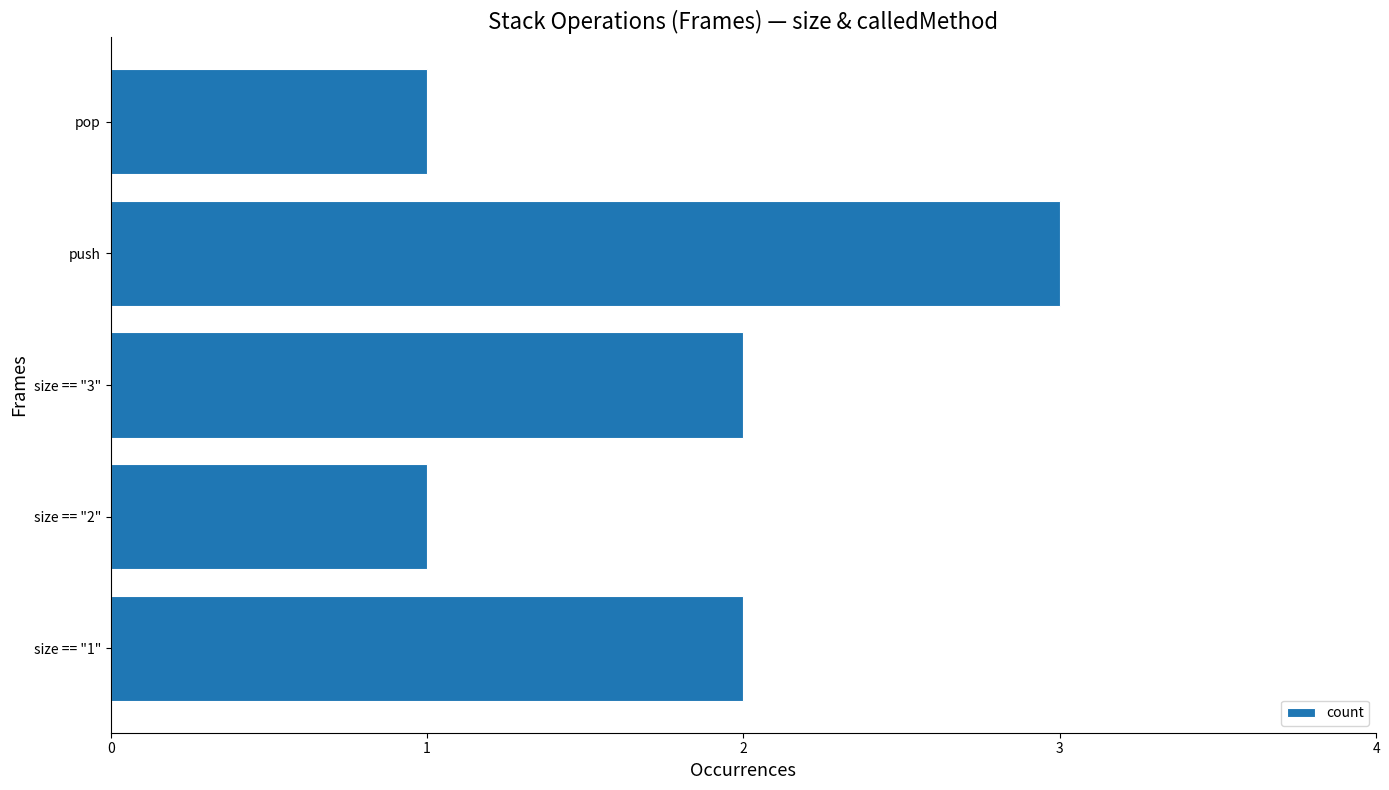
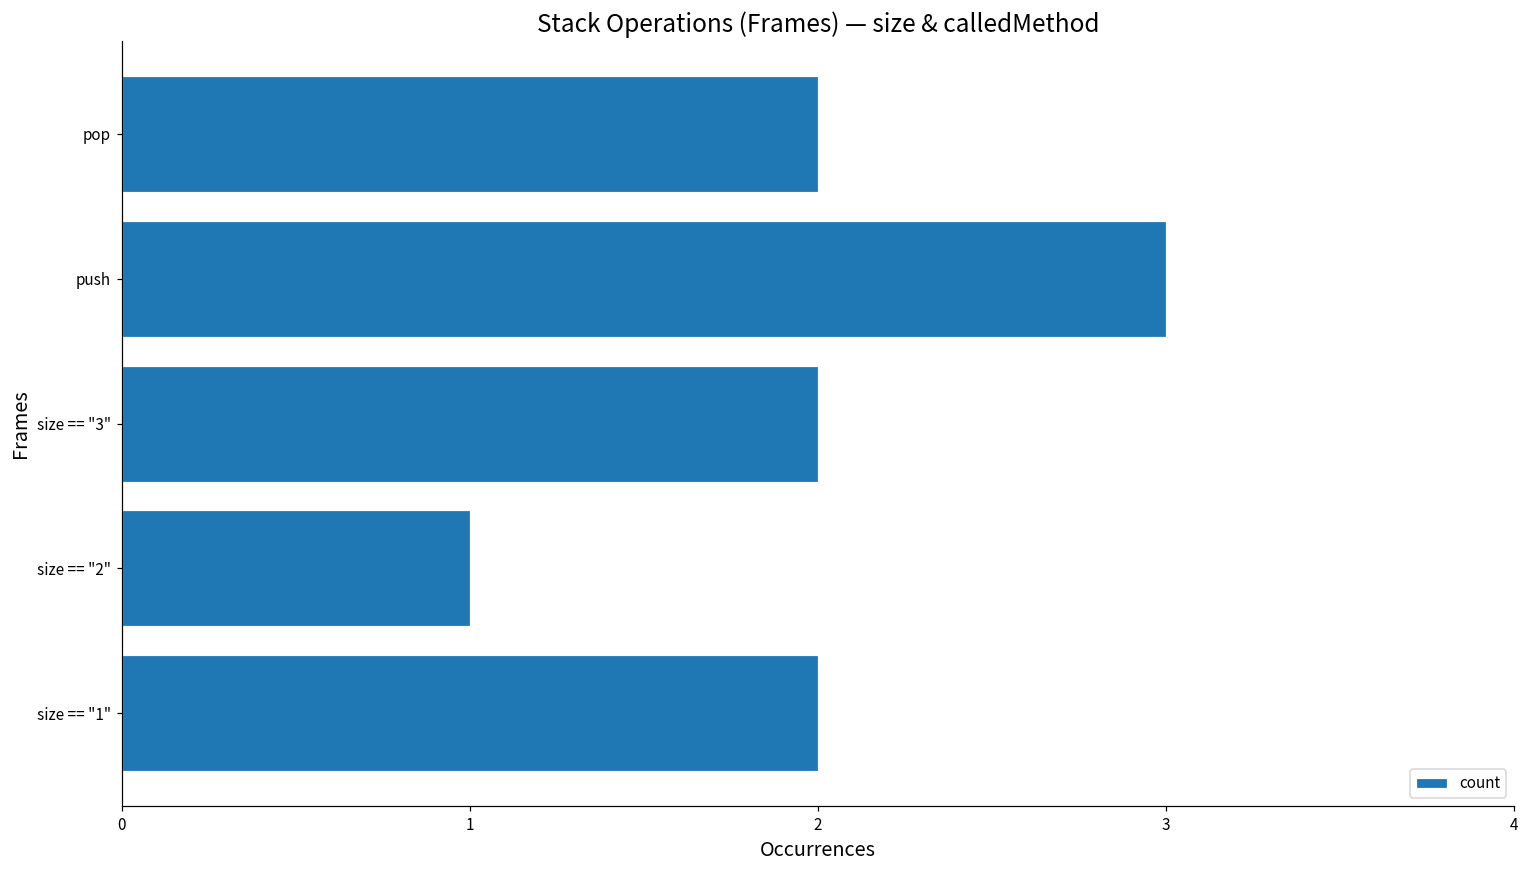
pop: 1 -> 2
